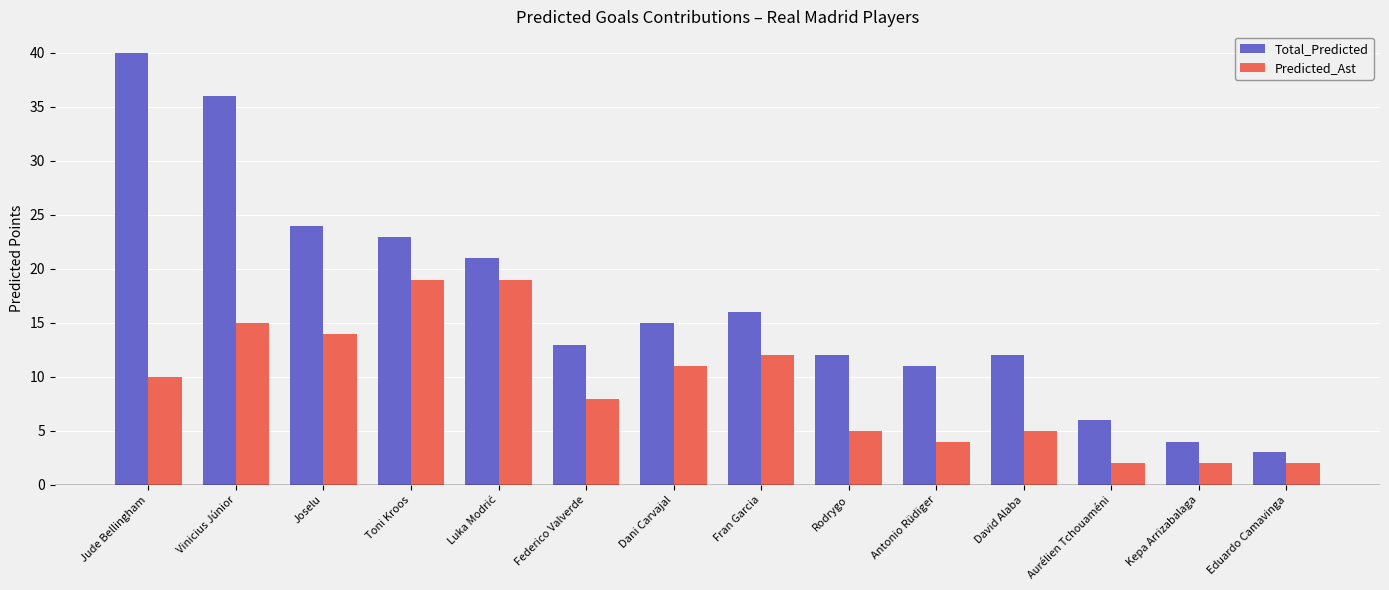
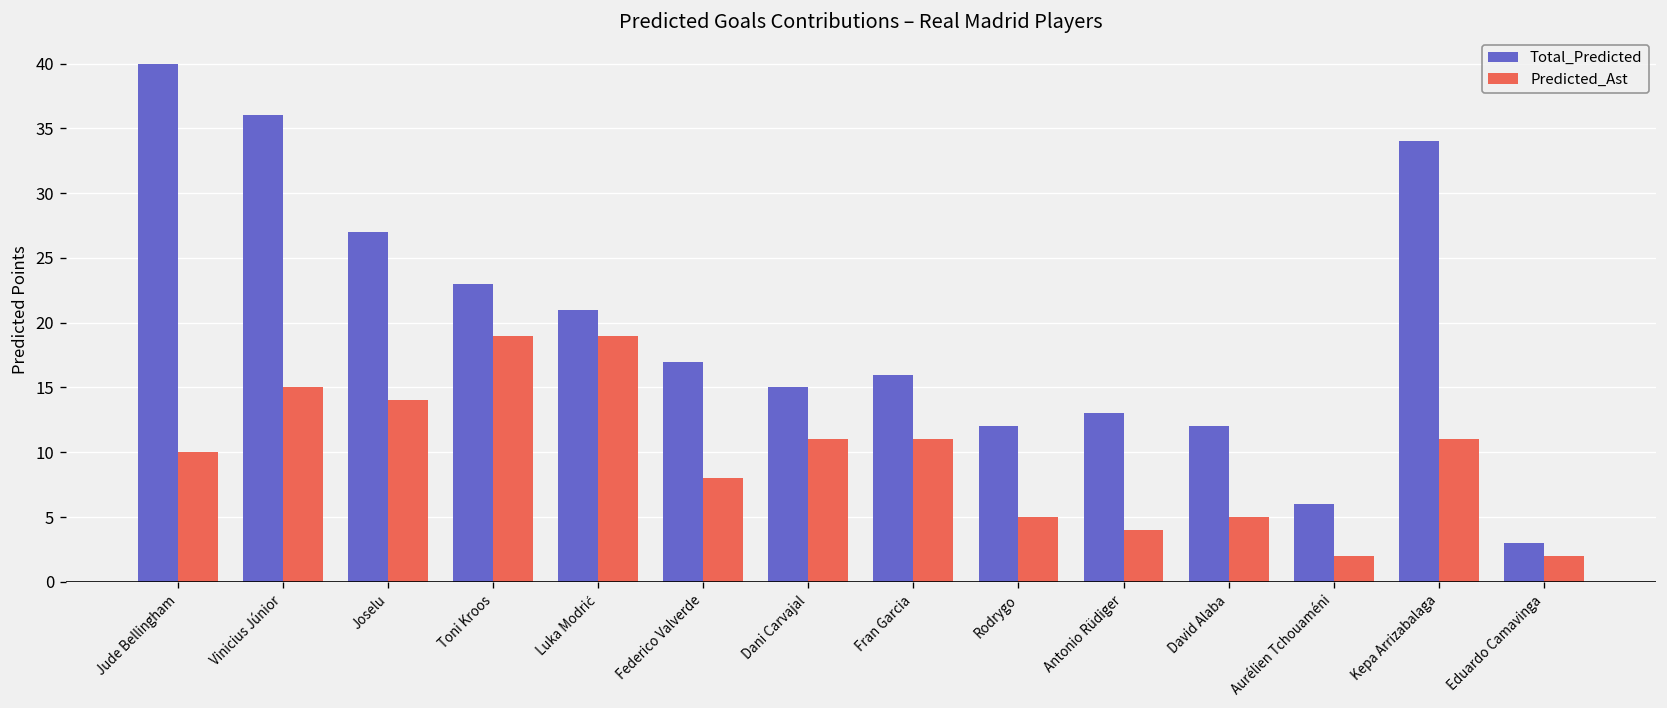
Total_Predicted, Joselu: 24 -> 27
Total_Predicted, Federico Valverde: 13 -> 17
Predicted_Ast, Fran Garcia: 12 -> 11
Total_Predicted, Antonio Rüdiger: 11 -> 13
Total_Predicted, Kepa Arrizabalaga: 4 -> 34
Predicted_Ast, Kepa Arrizabalaga: 2 -> 11
